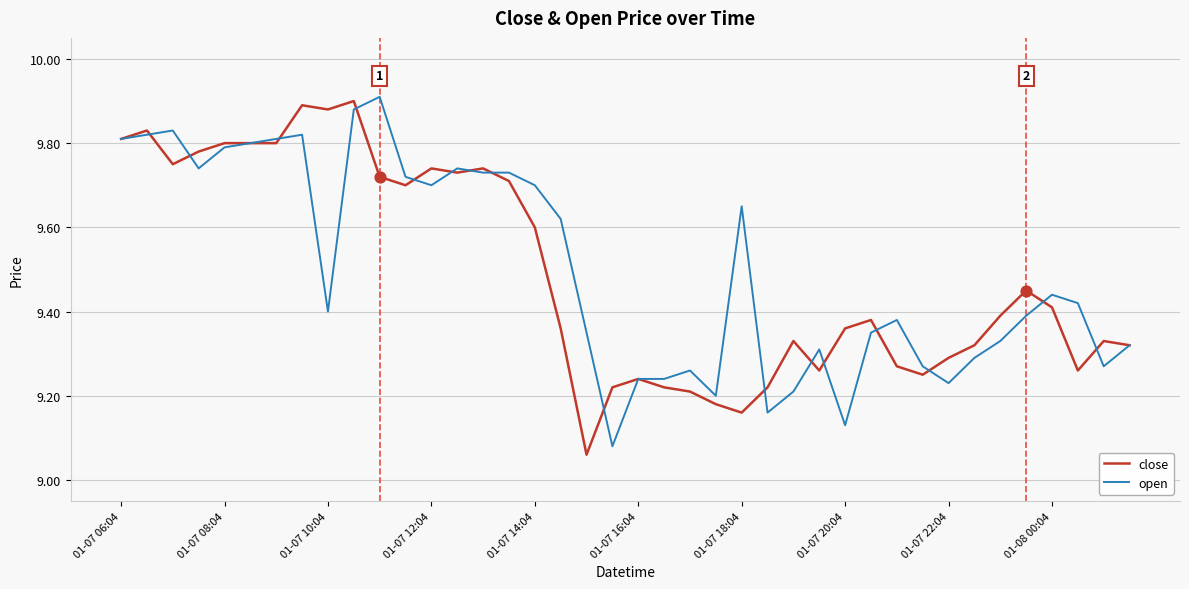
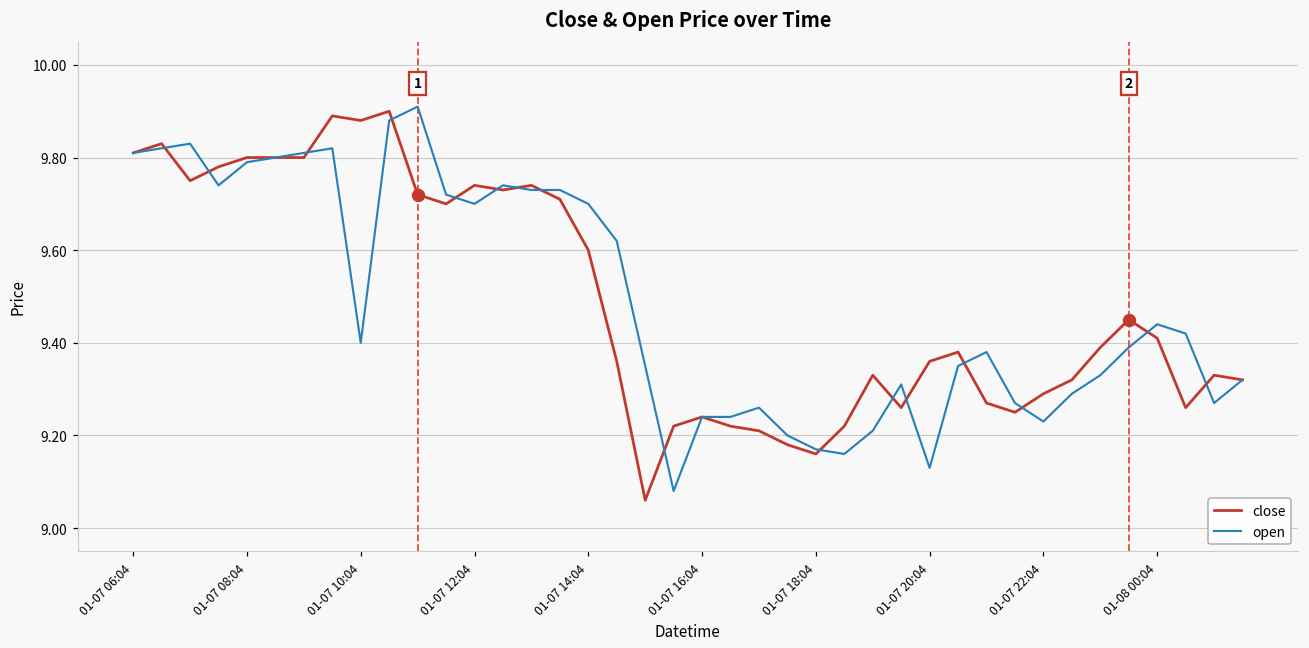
open, 01-07 18:04: 9.65 -> 9.17
